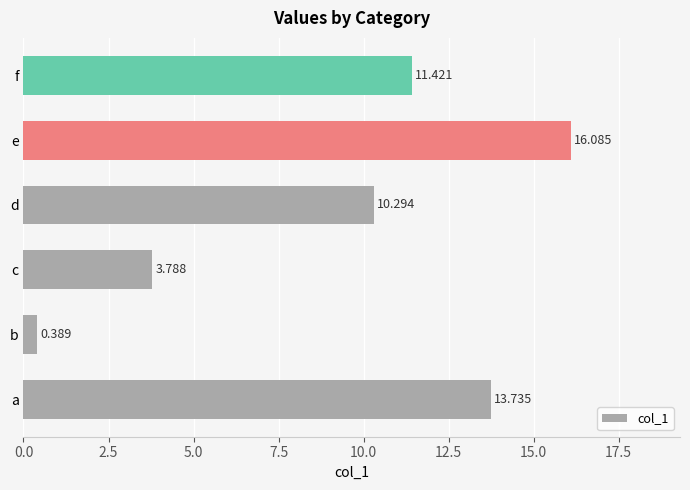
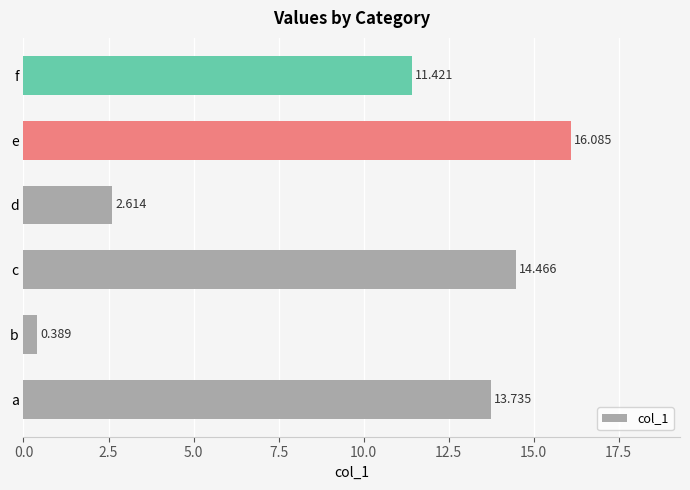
d: 10.294 -> 2.614
c: 3.788 -> 14.466
